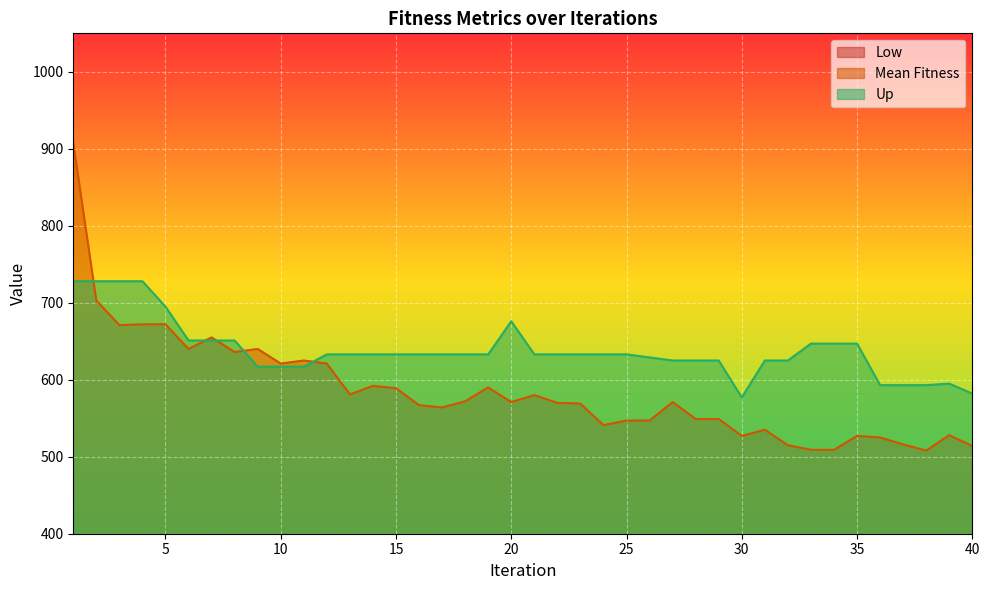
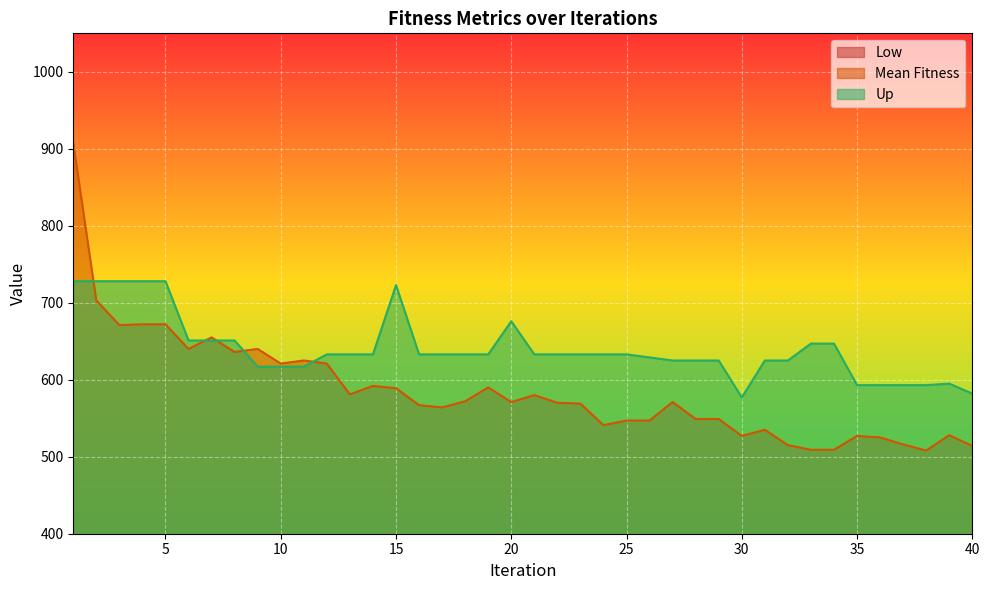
Up, 5: 700 -> 730
Up, 15: 630 -> 720
Up, 35: 650 -> 590
